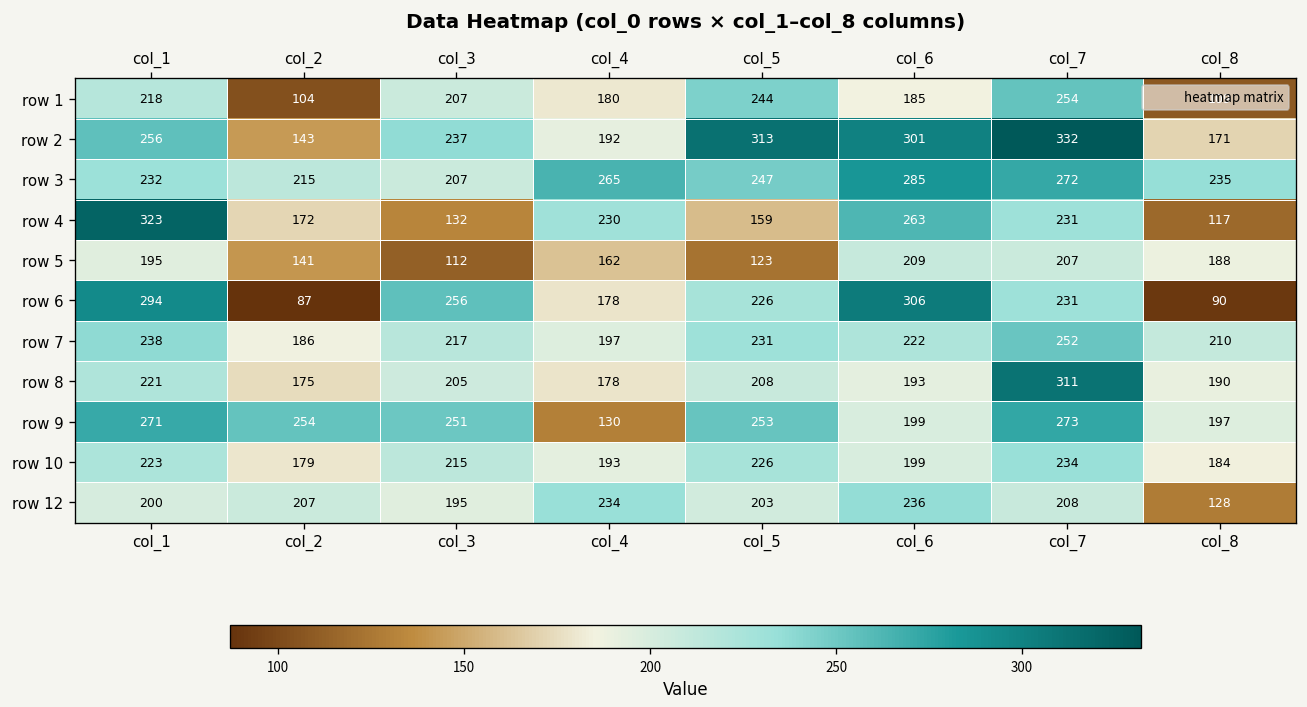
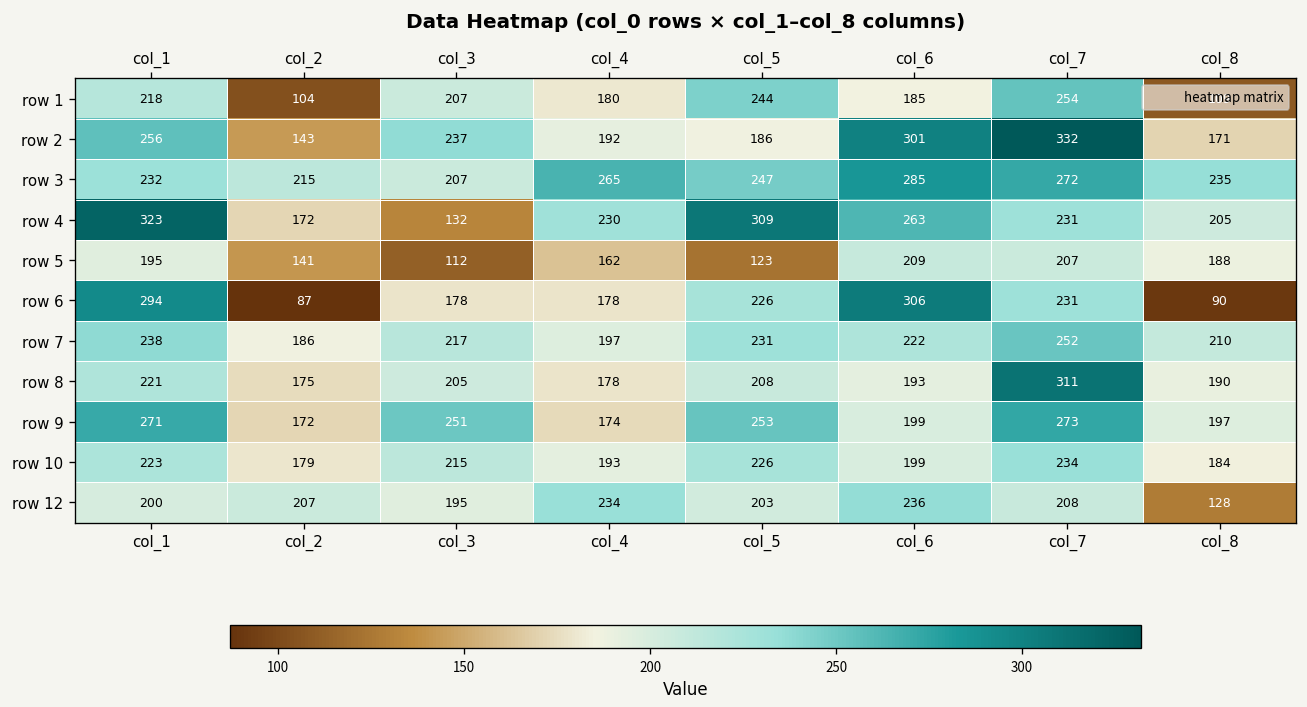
row 2, col_5: 313 -> 186
row 4, col_5: 159 -> 309
row 4, col_8: 117 -> 205
row 6, col_3: 256 -> 178
row 9, col_2: 254 -> 172
row 9, col_4: 130 -> 174
